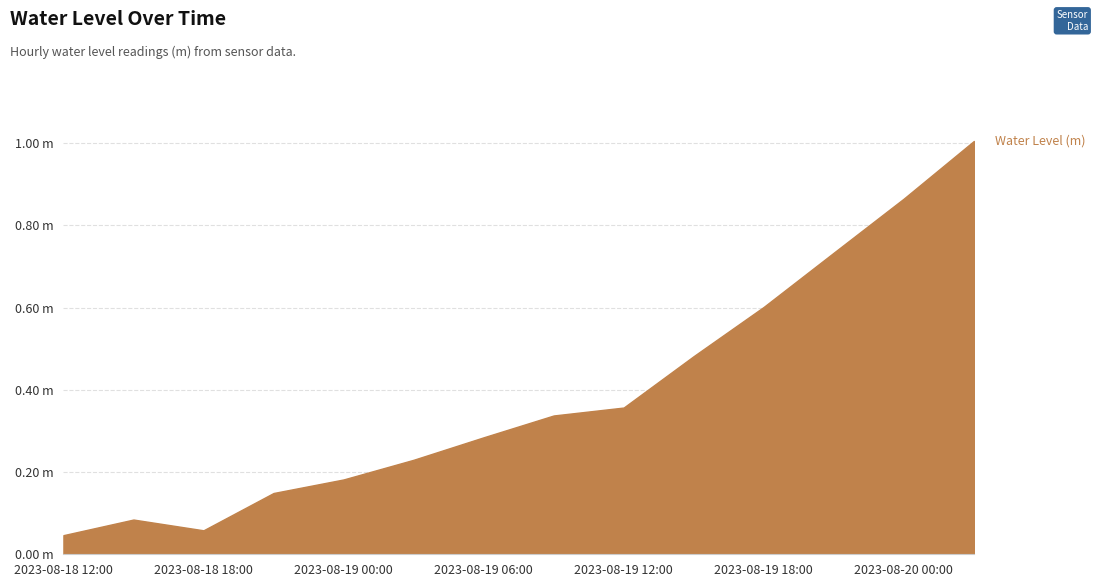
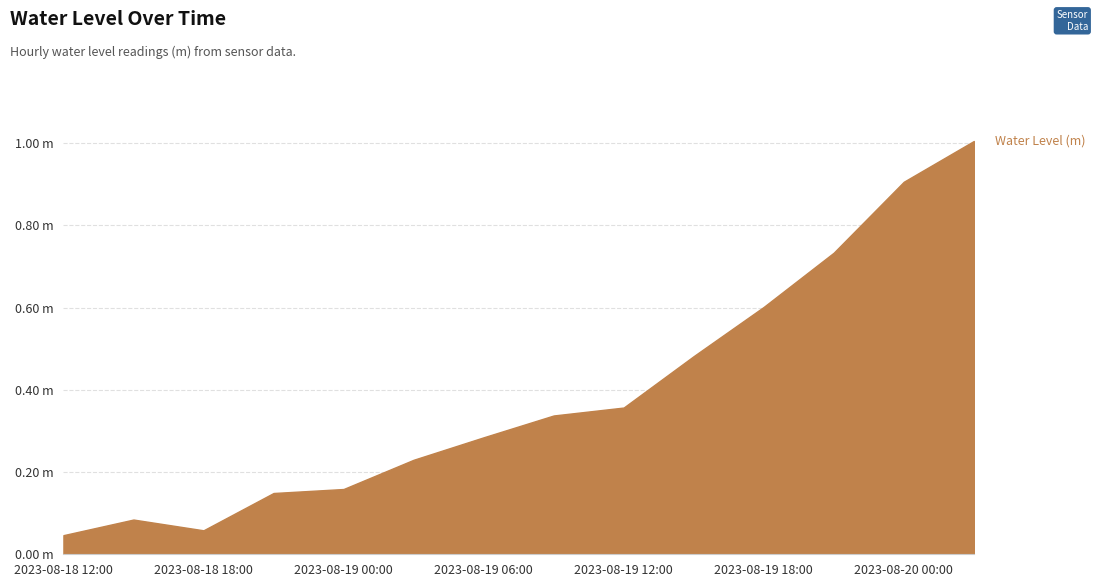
2023-08-19 00:00: 0.18 m -> 0.16 m
2023-08-20 00:00: 0.86 m -> 0.91 m
